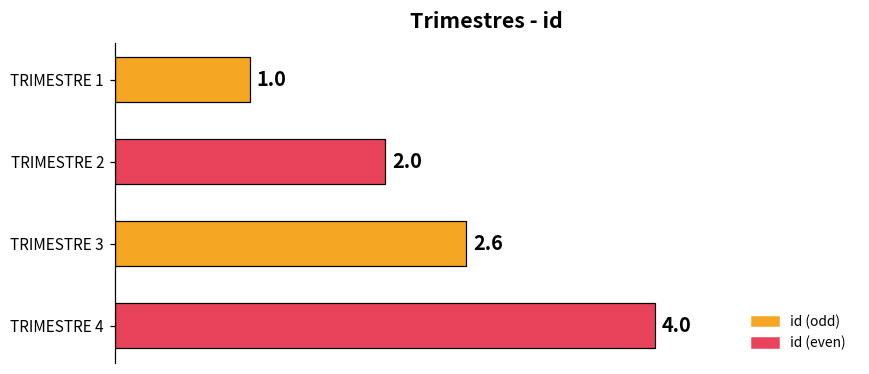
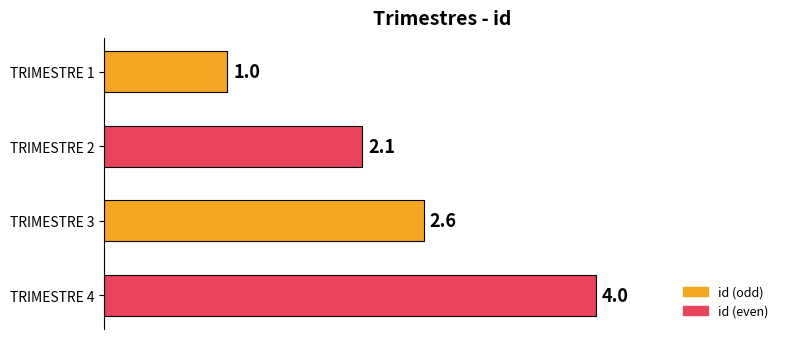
TRIMESTRE 2: 2.0 -> 2.1
